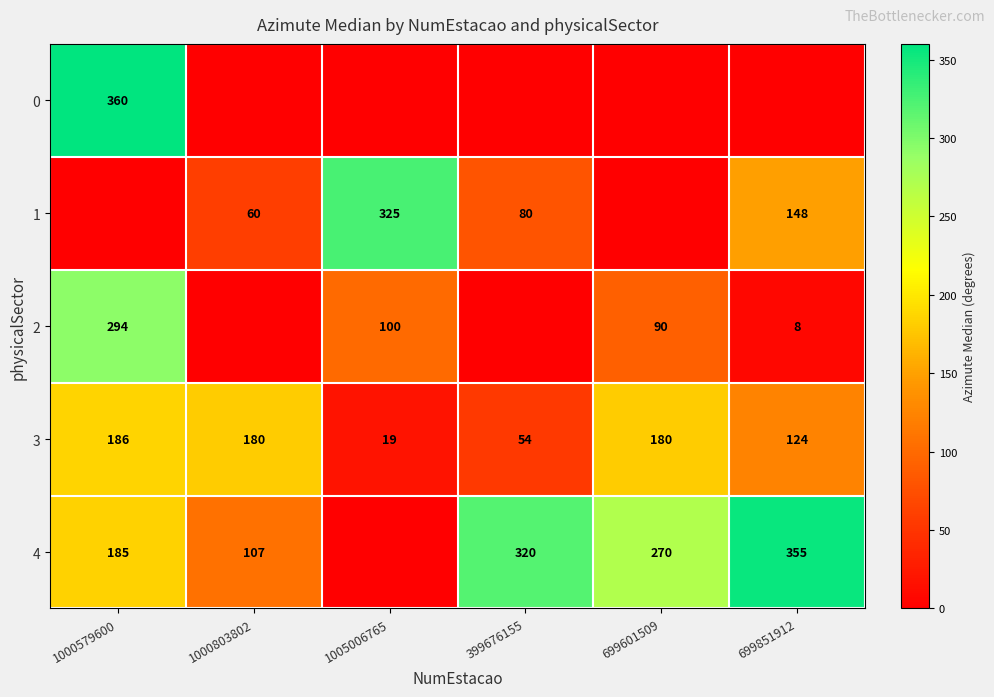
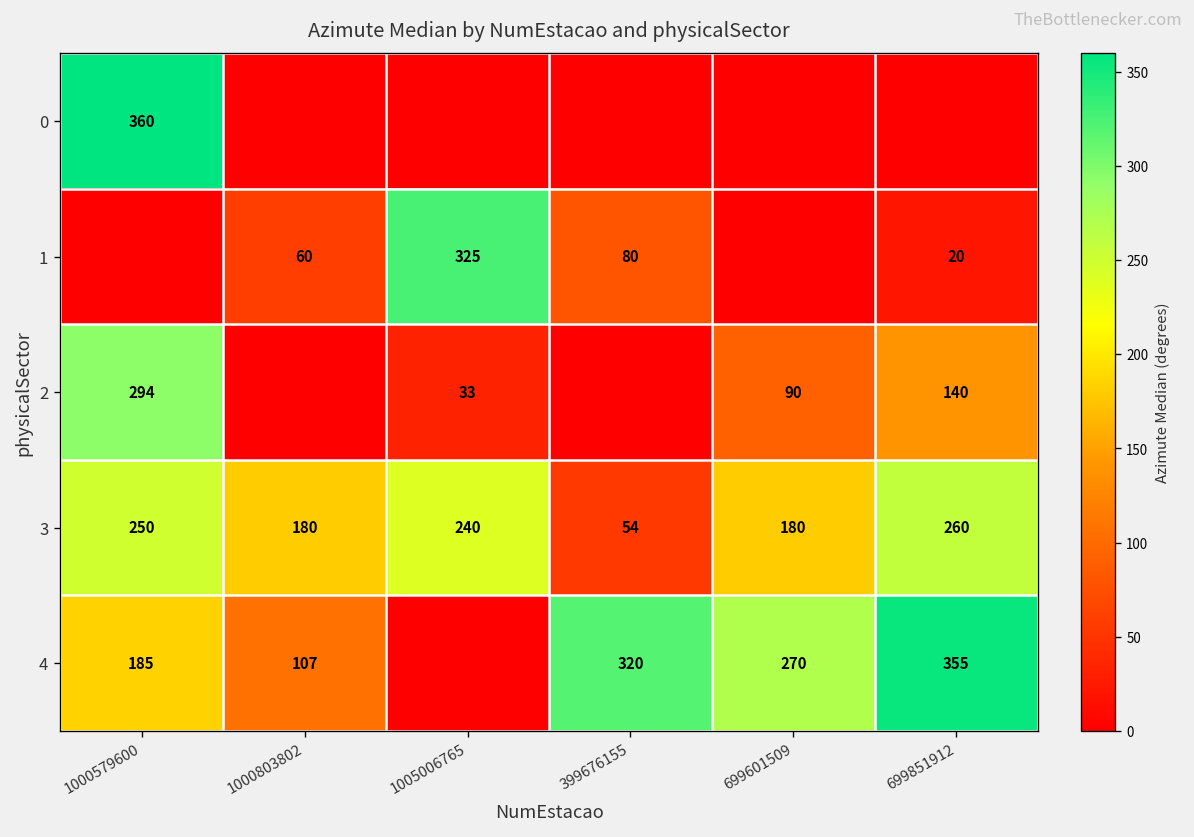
1, 699851912: 148 -> 20
2, 1005006765: 100 -> 33
2, 699851912: 8 -> 140
3, 1000579600: 186 -> 250
3, 1005006765: 19 -> 240
3, 699851912: 124 -> 260
